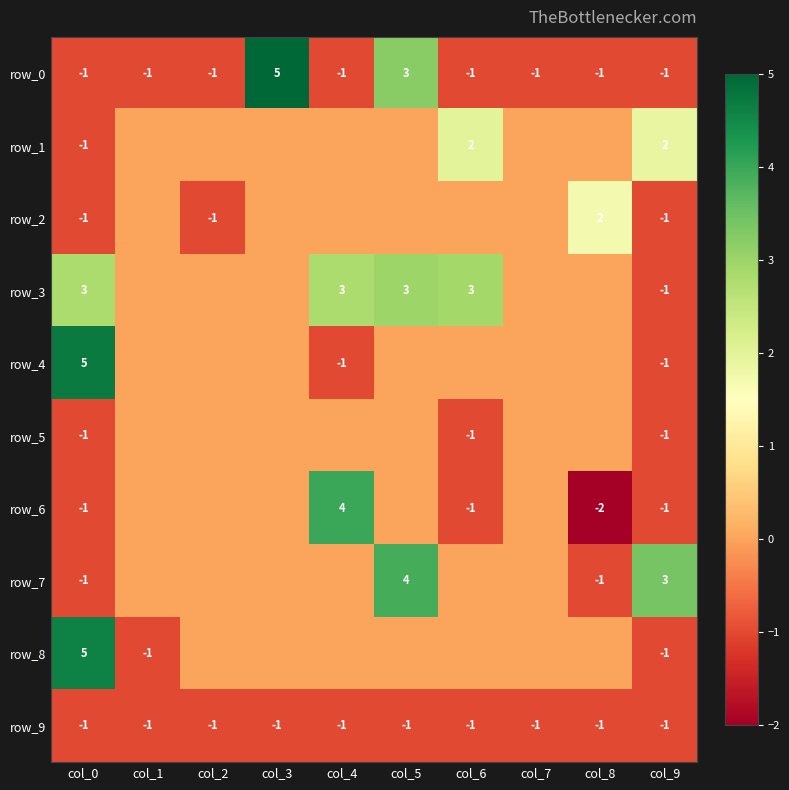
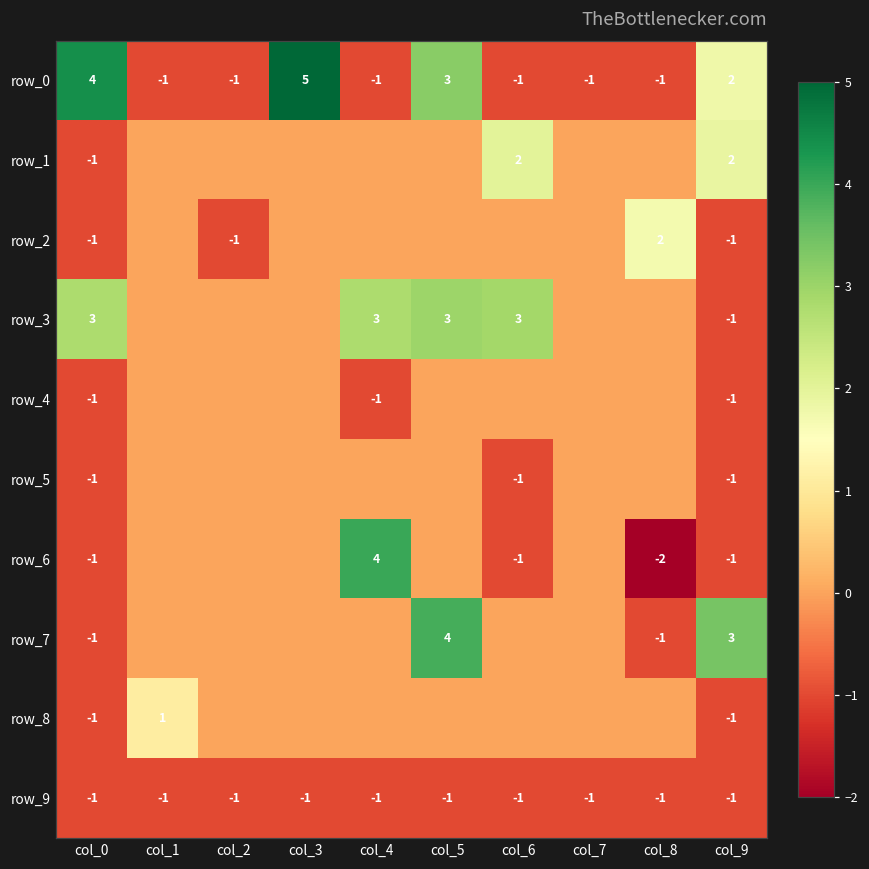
row_0, col_0: -1 -> 4
row_0, col_9: -1 -> 2
row_4, col_0: 5 -> -1
row_8, col_0: 5 -> -1
row_8, col_1: -1 -> 1
